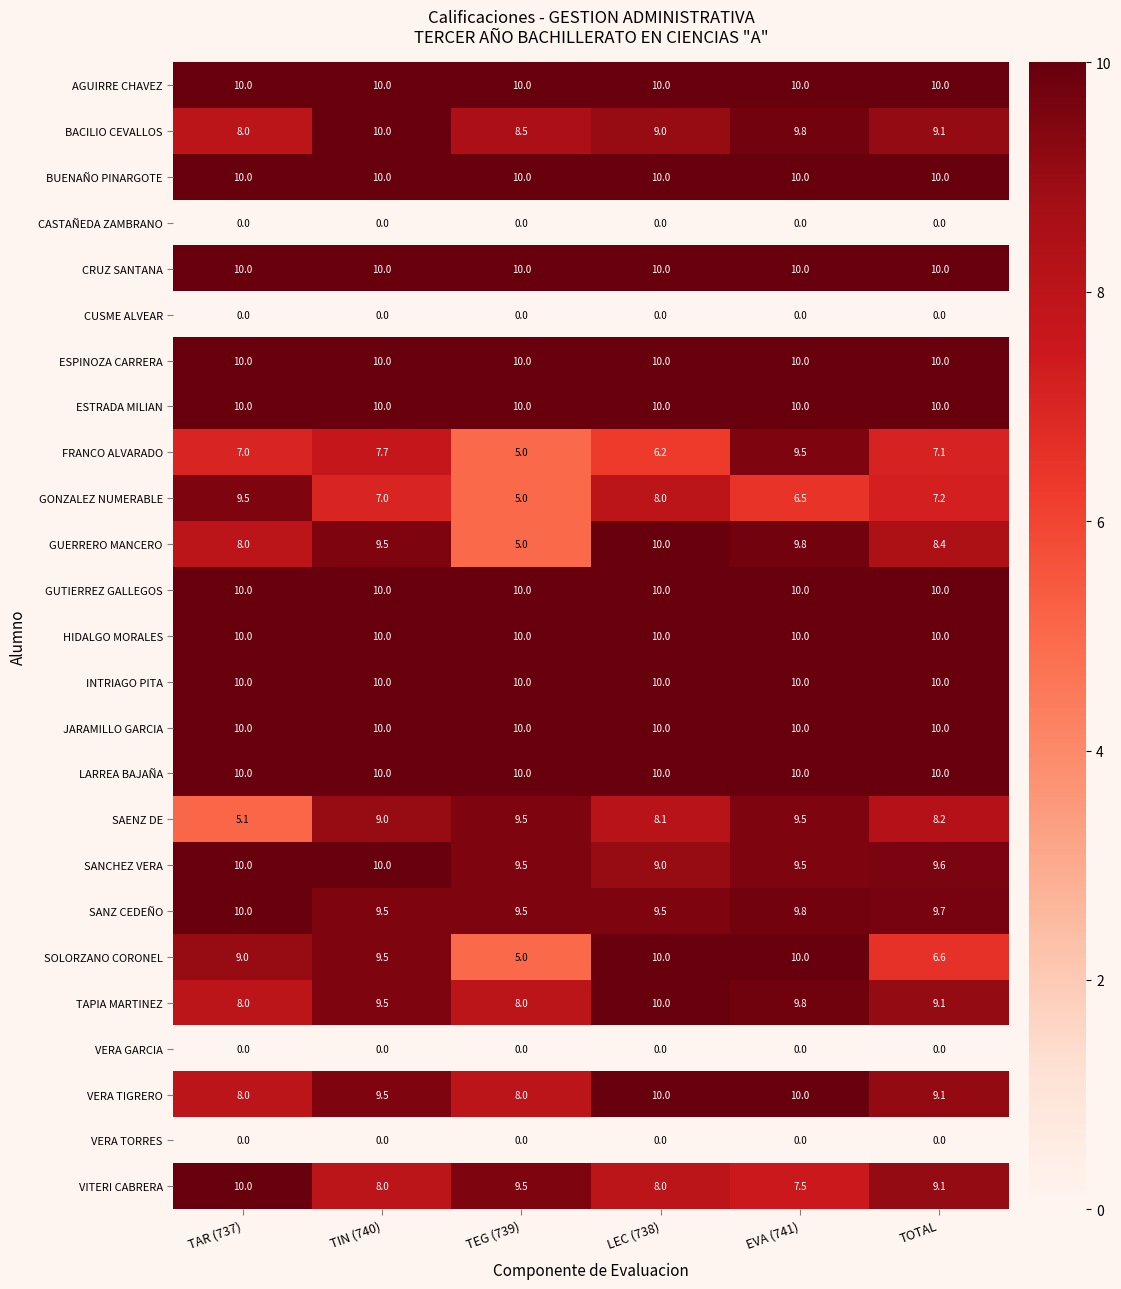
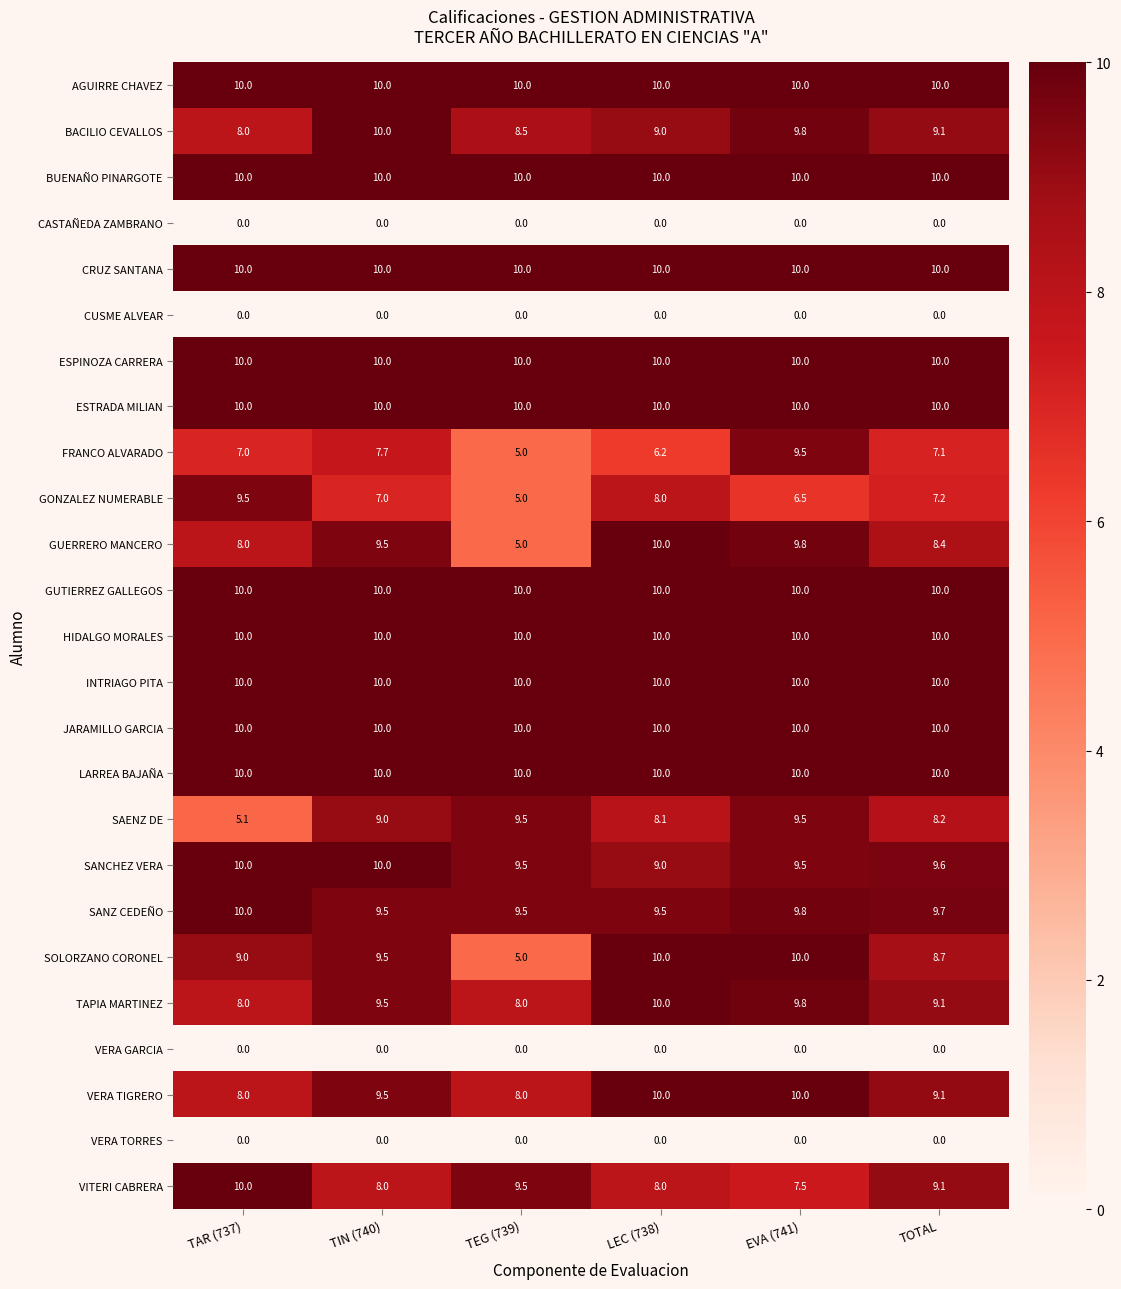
SOLORZANO CORONEL, TOTAL: 6.6 -> 8.7
